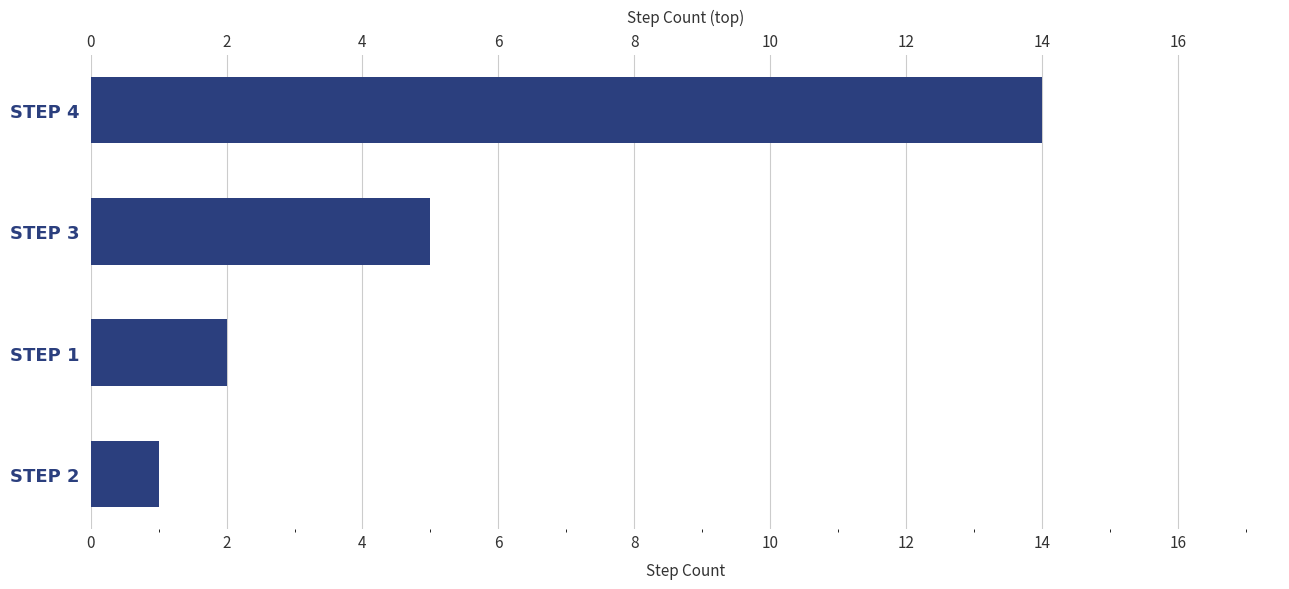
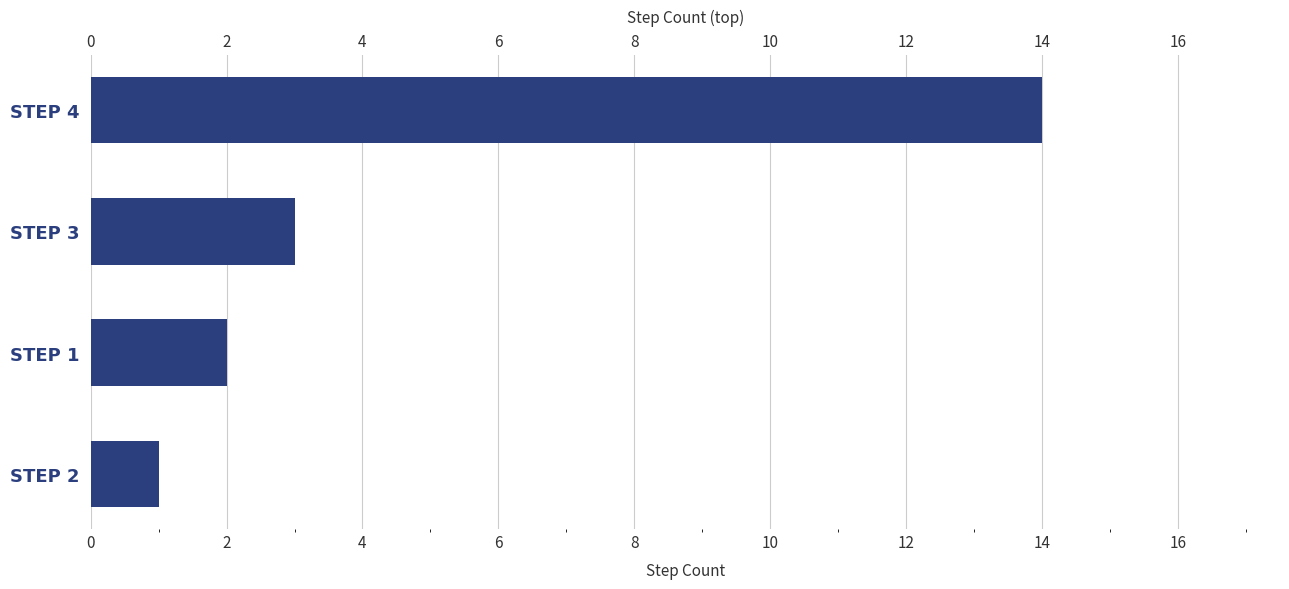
STEP 3: 5 -> 3
